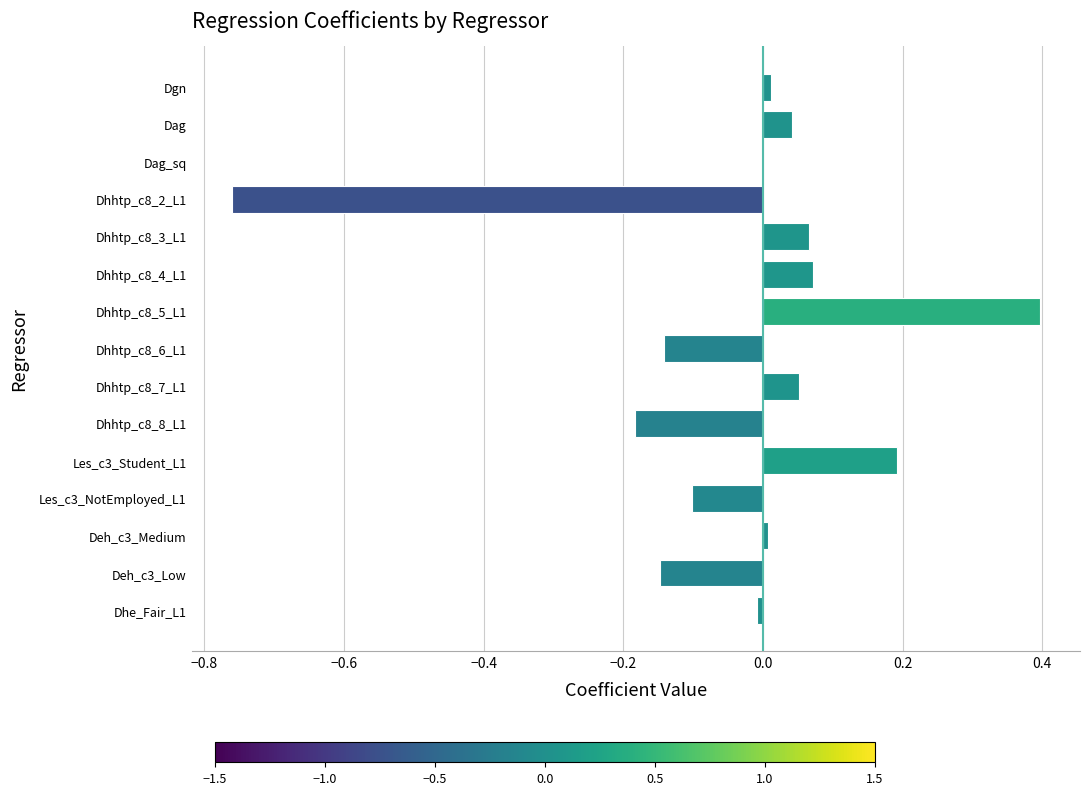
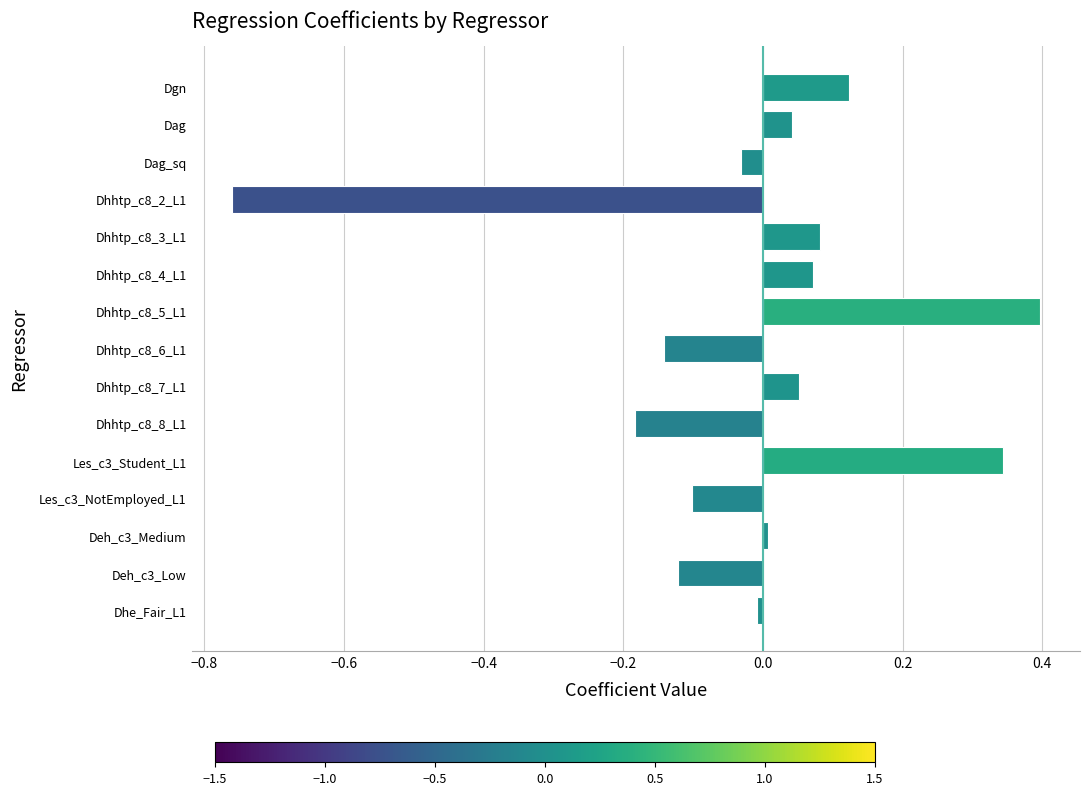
Dgn: 0.01 -> 0.12
Dag_sq: 0.00 -> -0.03
Dhhtp_c8_3_L1: 0.07 -> 0.08
Les_c3_Student_L1: 0.19 -> 0.34
Deh_c3_Low: -0.15 -> -0.12
